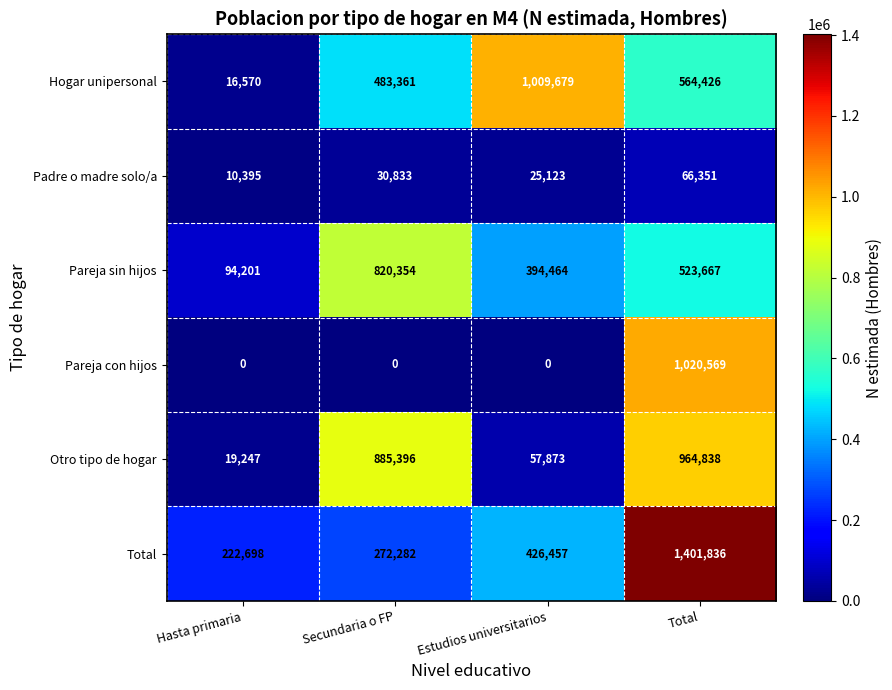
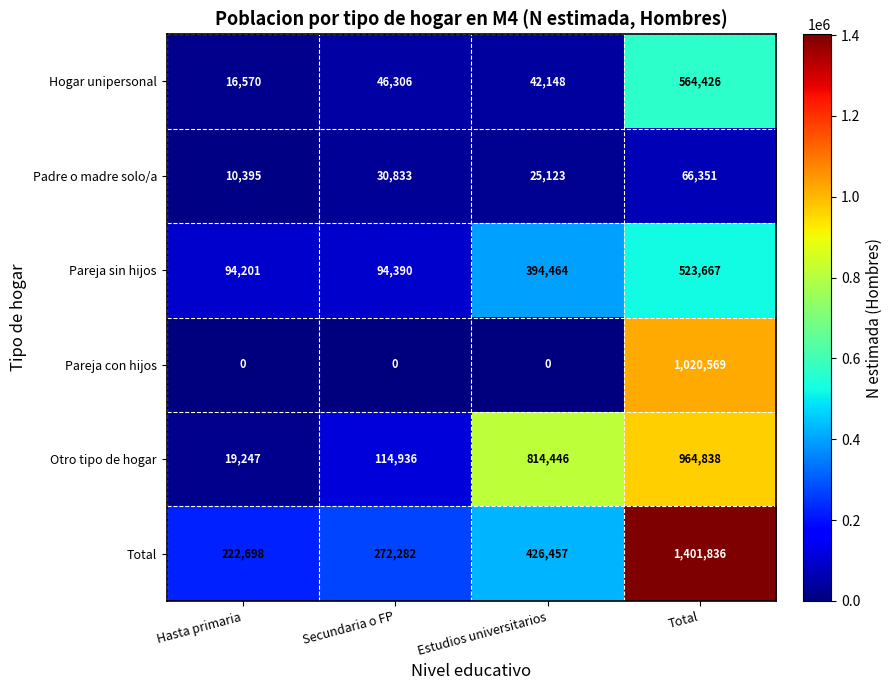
Hogar unipersonal, Secundaria o FP: 483,361 -> 46,306
Hogar unipersonal, Estudios universitarios: 1,009,679 -> 42,148
Pareja sin hijos, Secundaria o FP: 820,354 -> 94,390
Otro tipo de hogar, Secundaria o FP: 885,396 -> 114,936
Otro tipo de hogar, Estudios universitarios: 57,873 -> 814,446
